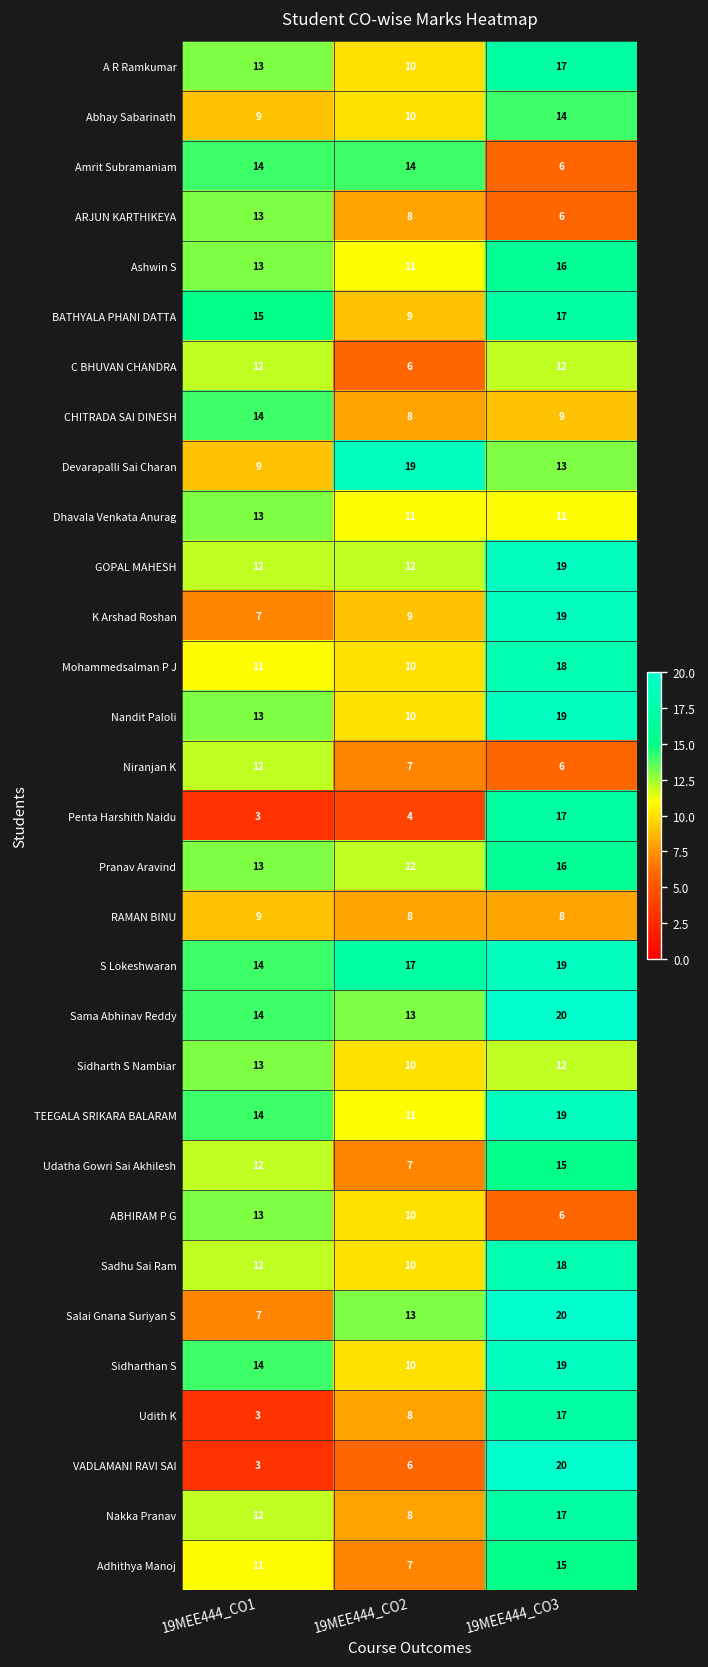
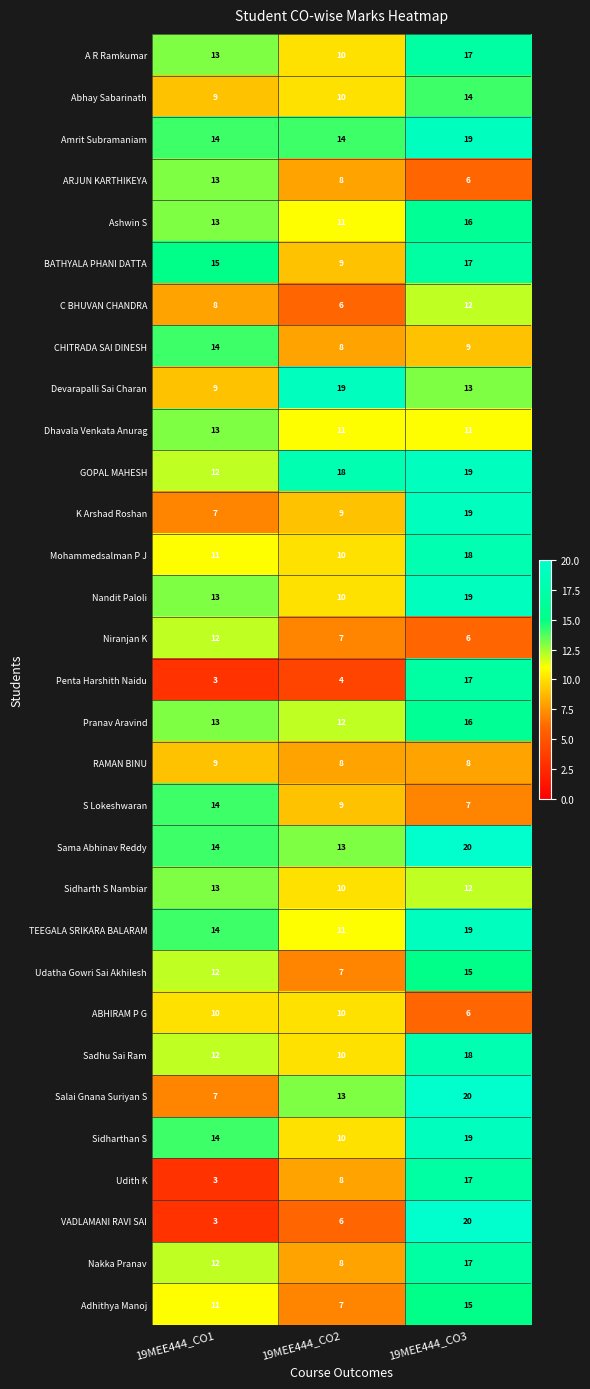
Amrit Subramaniam, 19MEE444_CO3: 6 -> 19
C BHUVAN CHANDRA, 19MEE444_CO1: 12 -> 8
GOPAL MAHESH, 19MEE444_CO2: 12 -> 18
S Lokeshwaran, 19MEE444_CO2: 17 -> 9
S Lokeshwaran, 19MEE444_CO3: 19 -> 7
ABHIRAM P G, 19MEE444_CO1: 13 -> 10
